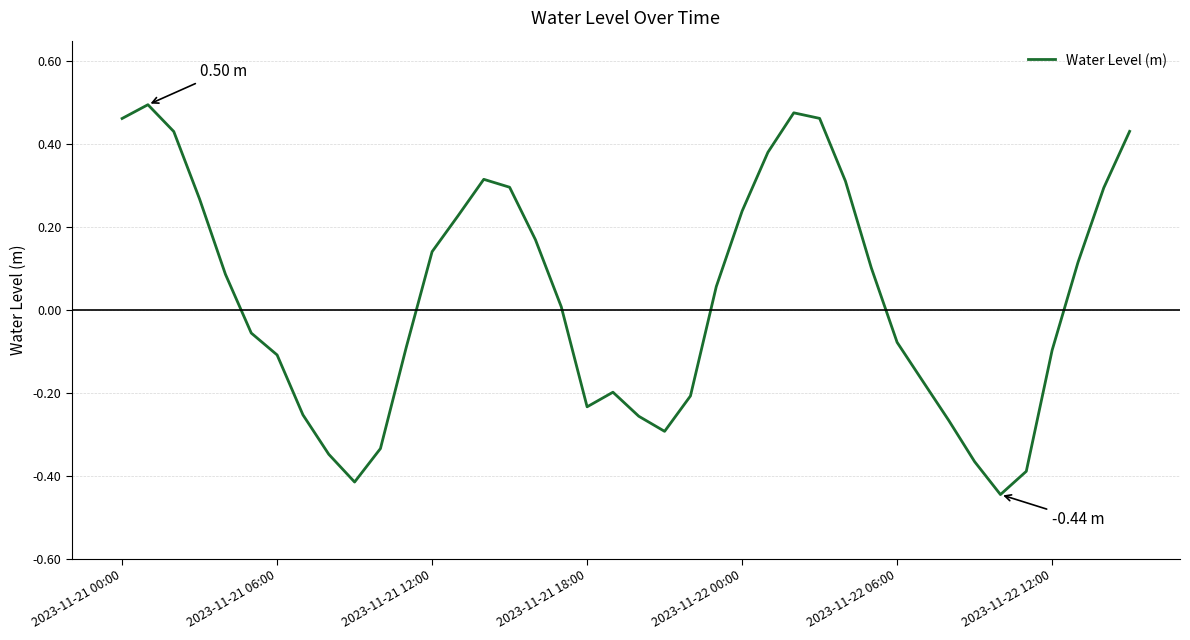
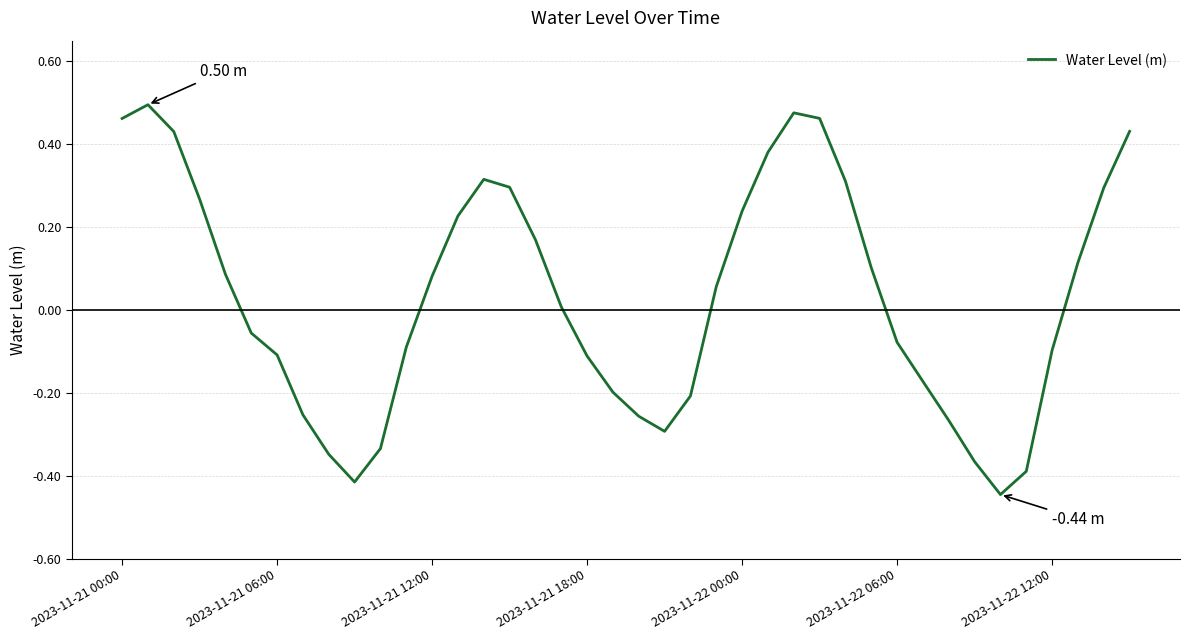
2023-11-21 12:00: 0.14 -> 0.08
2023-11-21 18:00: -0.23 -> -0.11
